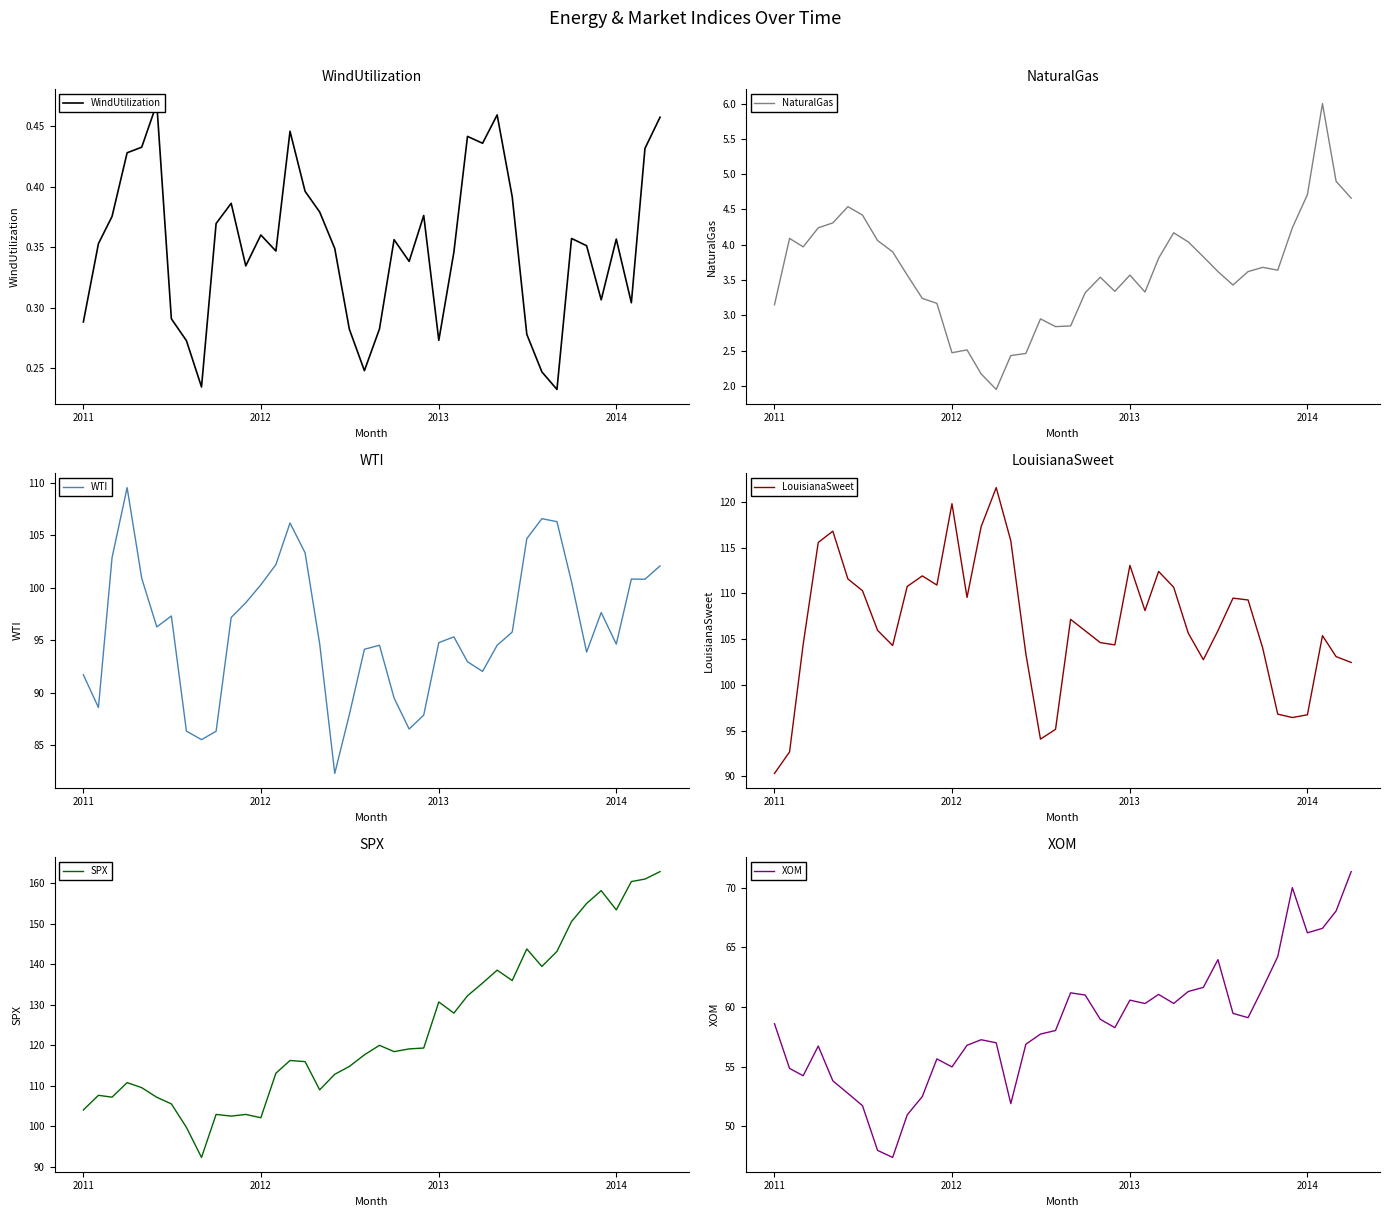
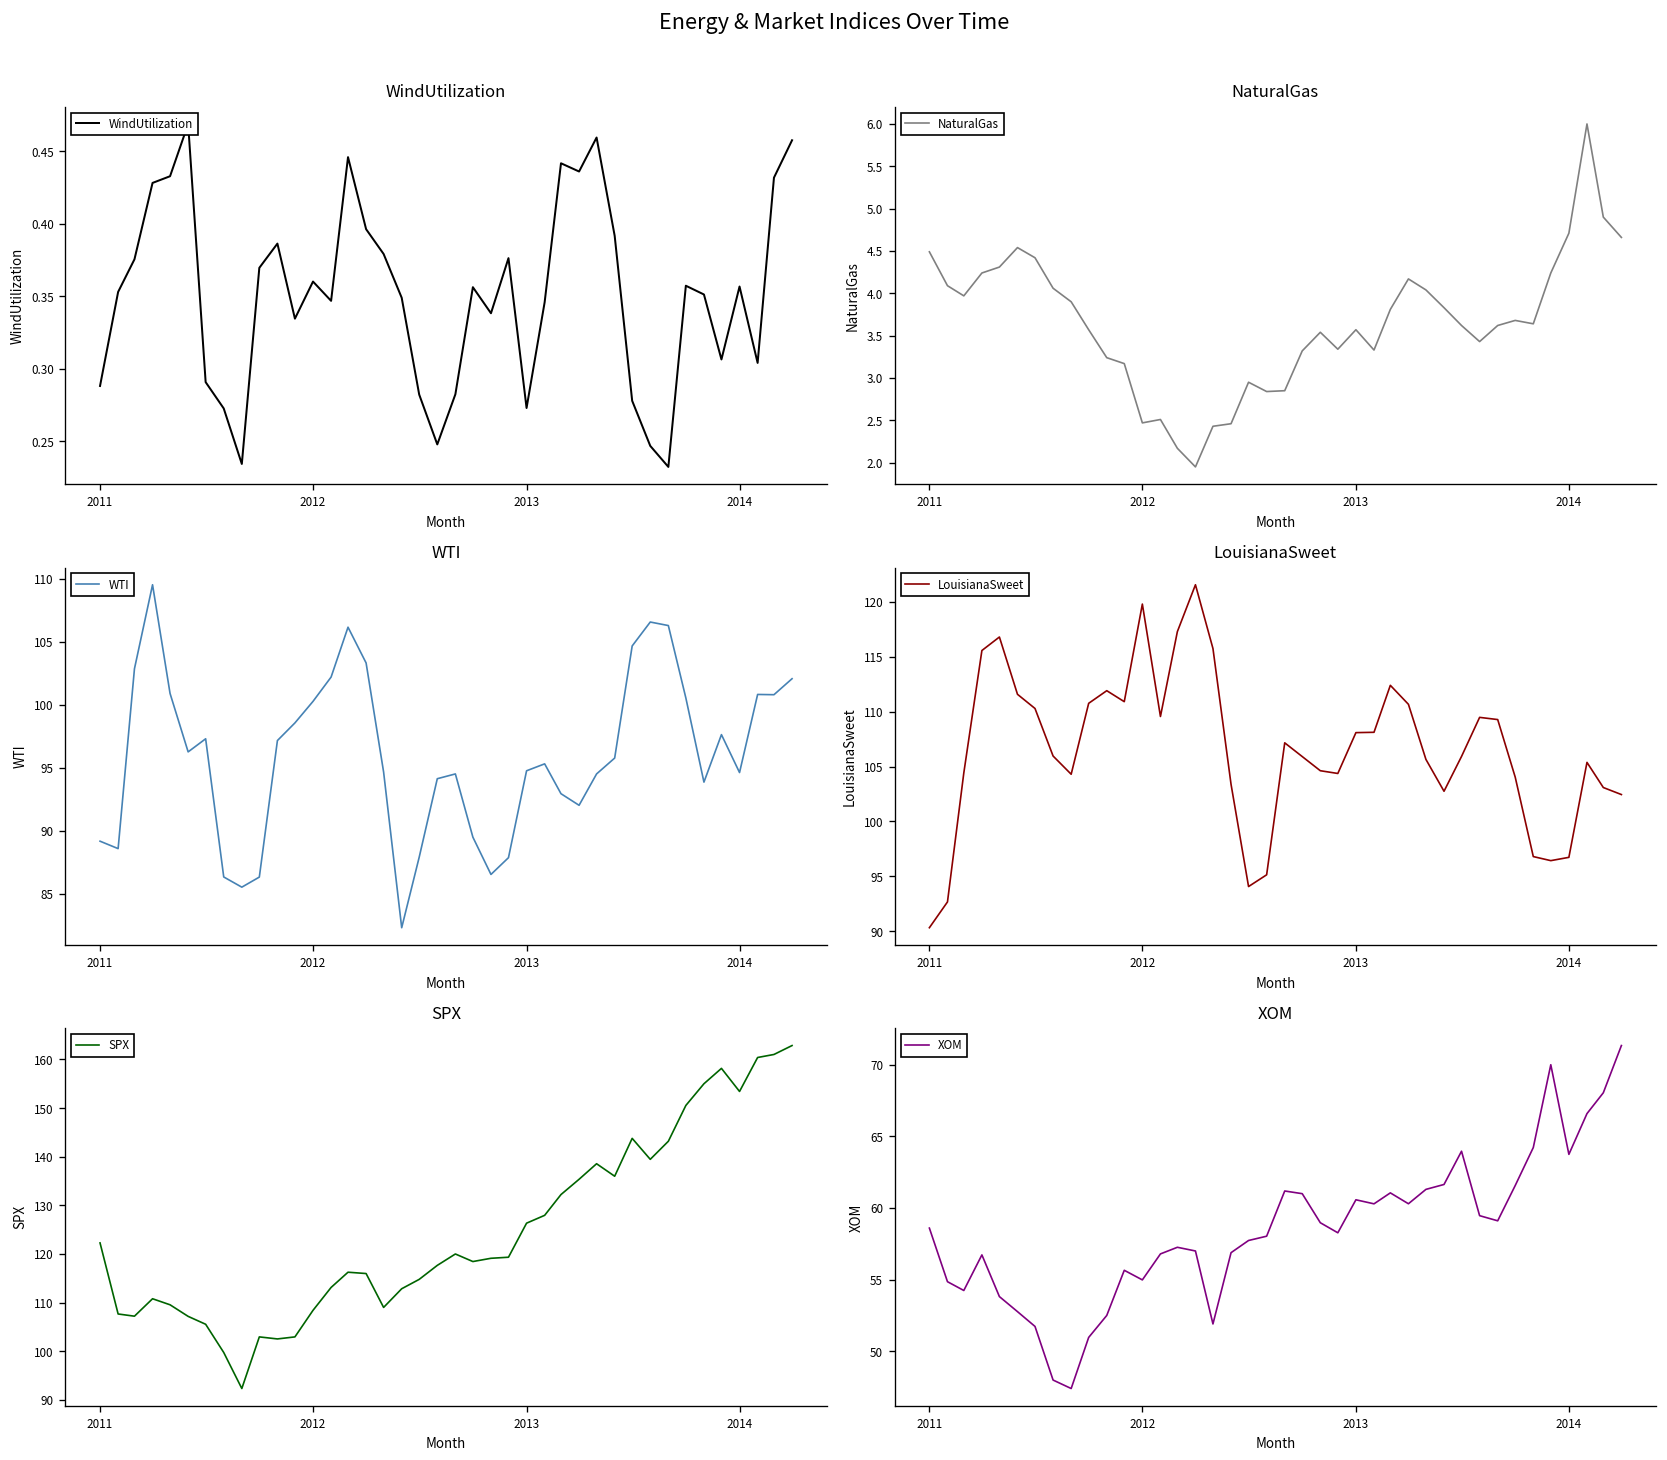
NaturalGas, 2011: 3.2 -> 4.5
WTI, 2011: 91.7 -> 89.2
LouisianaSweet, 2013: 113 -> 108
SPX, 2011: 104 -> 122
SPX, 2012: 102 -> 108
SPX, 2013: 131 -> 126
XOM, 2014: 66.2 -> 63.7
